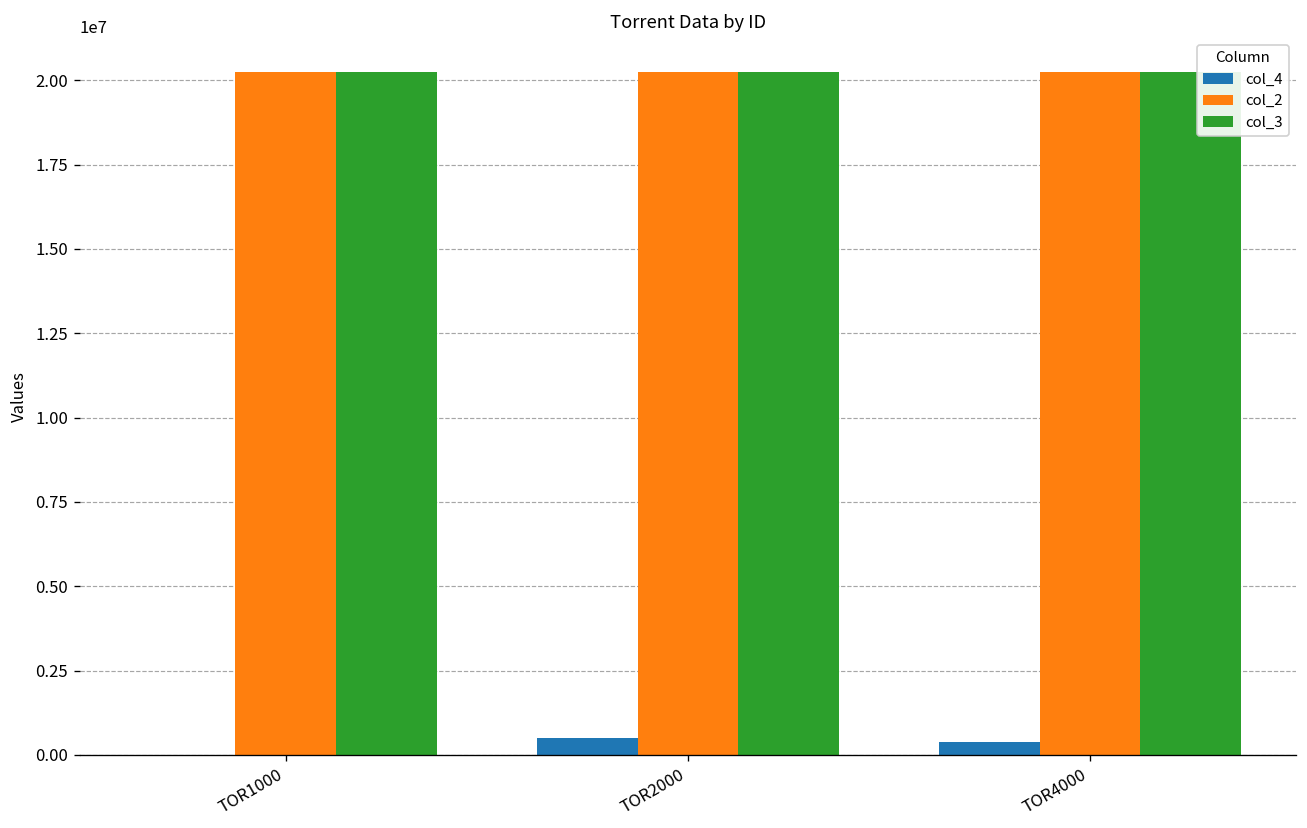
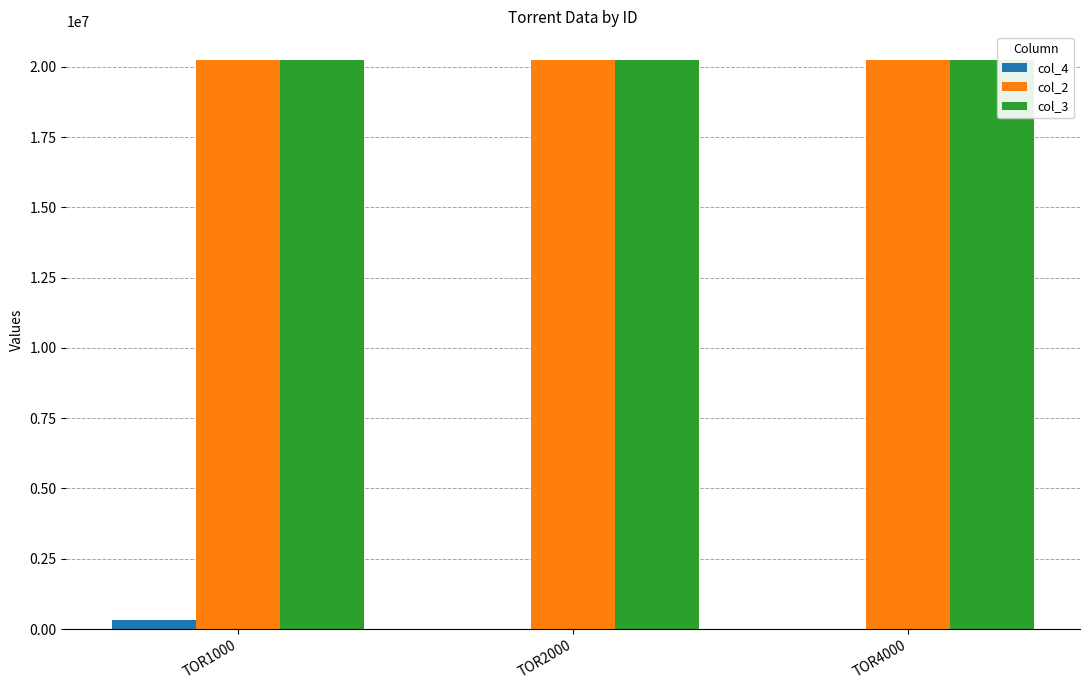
col_4, TOR1000: 0 -> 300000
col_4, TOR2000: 500000 -> 0
col_4, TOR4000: 400000 -> 0
